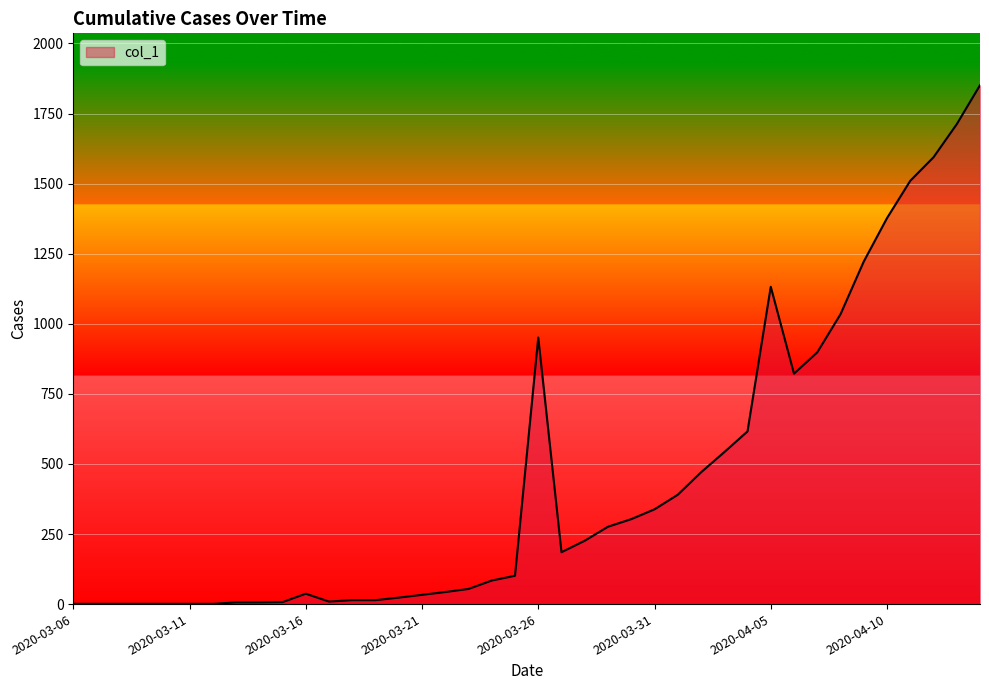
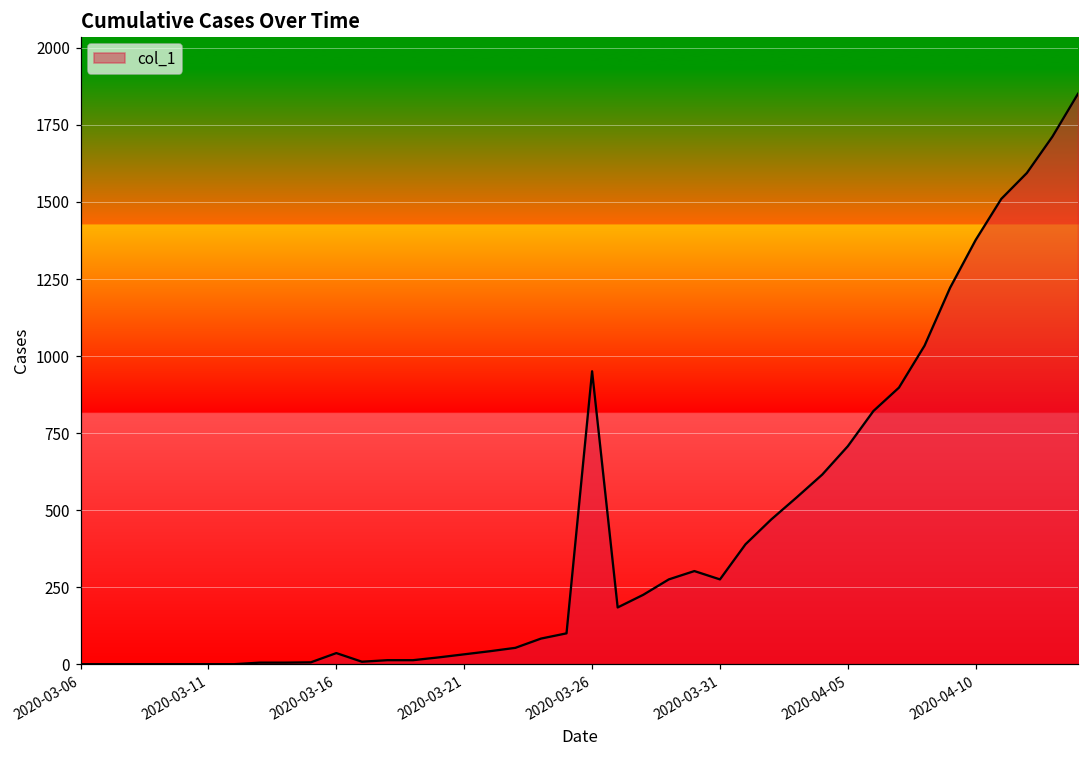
2020-03-31: 340 -> 280
2020-04-05: 1130 -> 710
